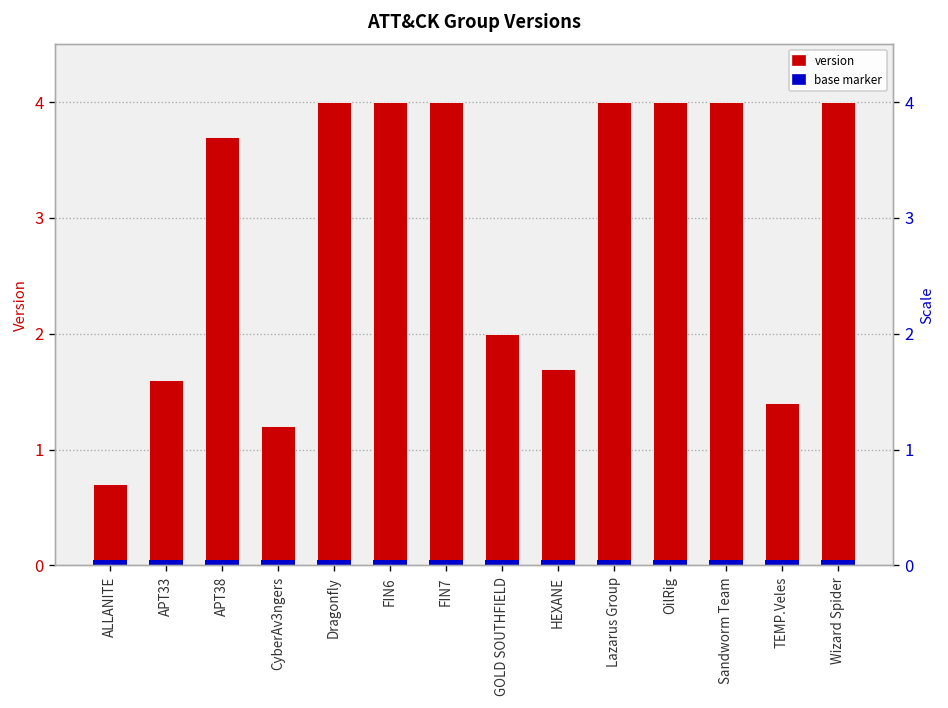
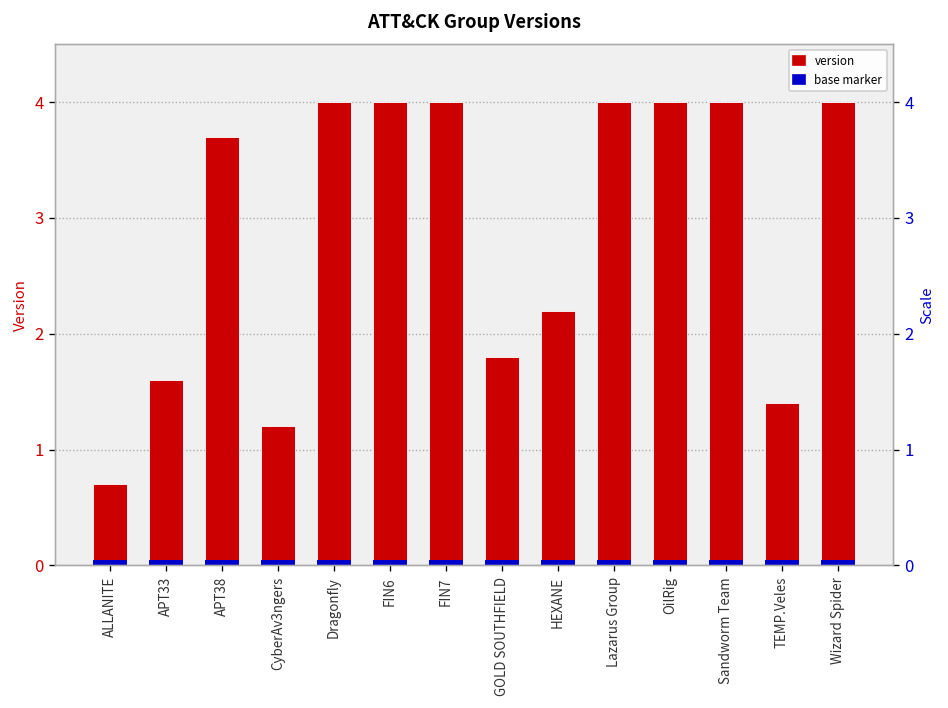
version, GOLD SOUTHFIELD: 2.0 -> 1.8
version, HEXANE: 1.7 -> 2.2
